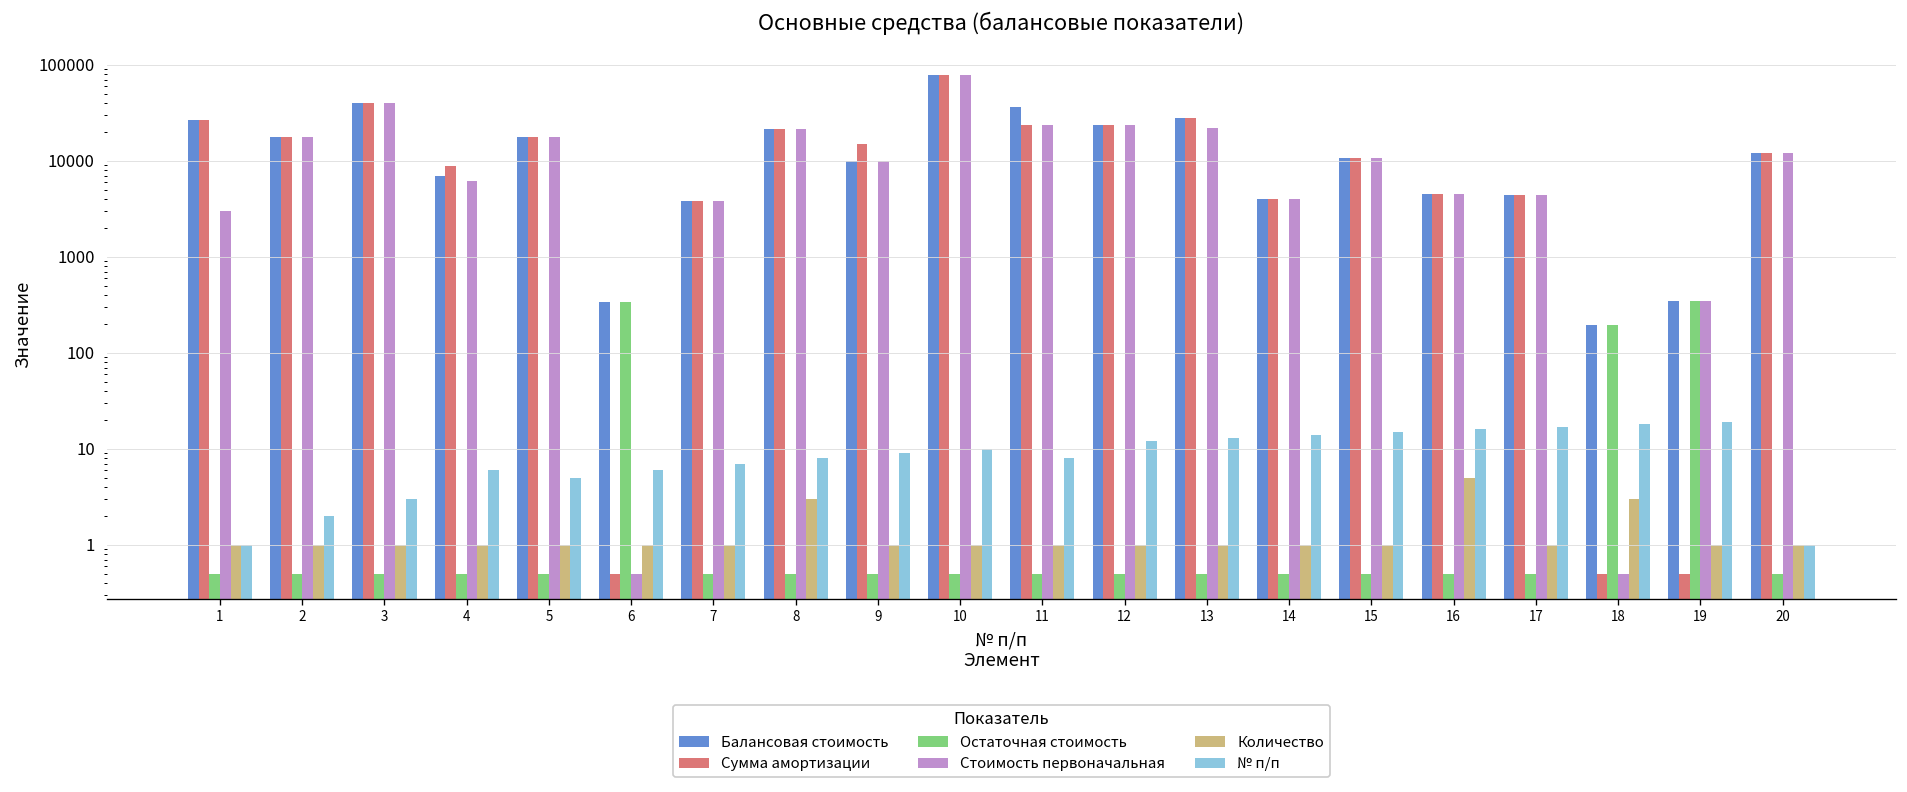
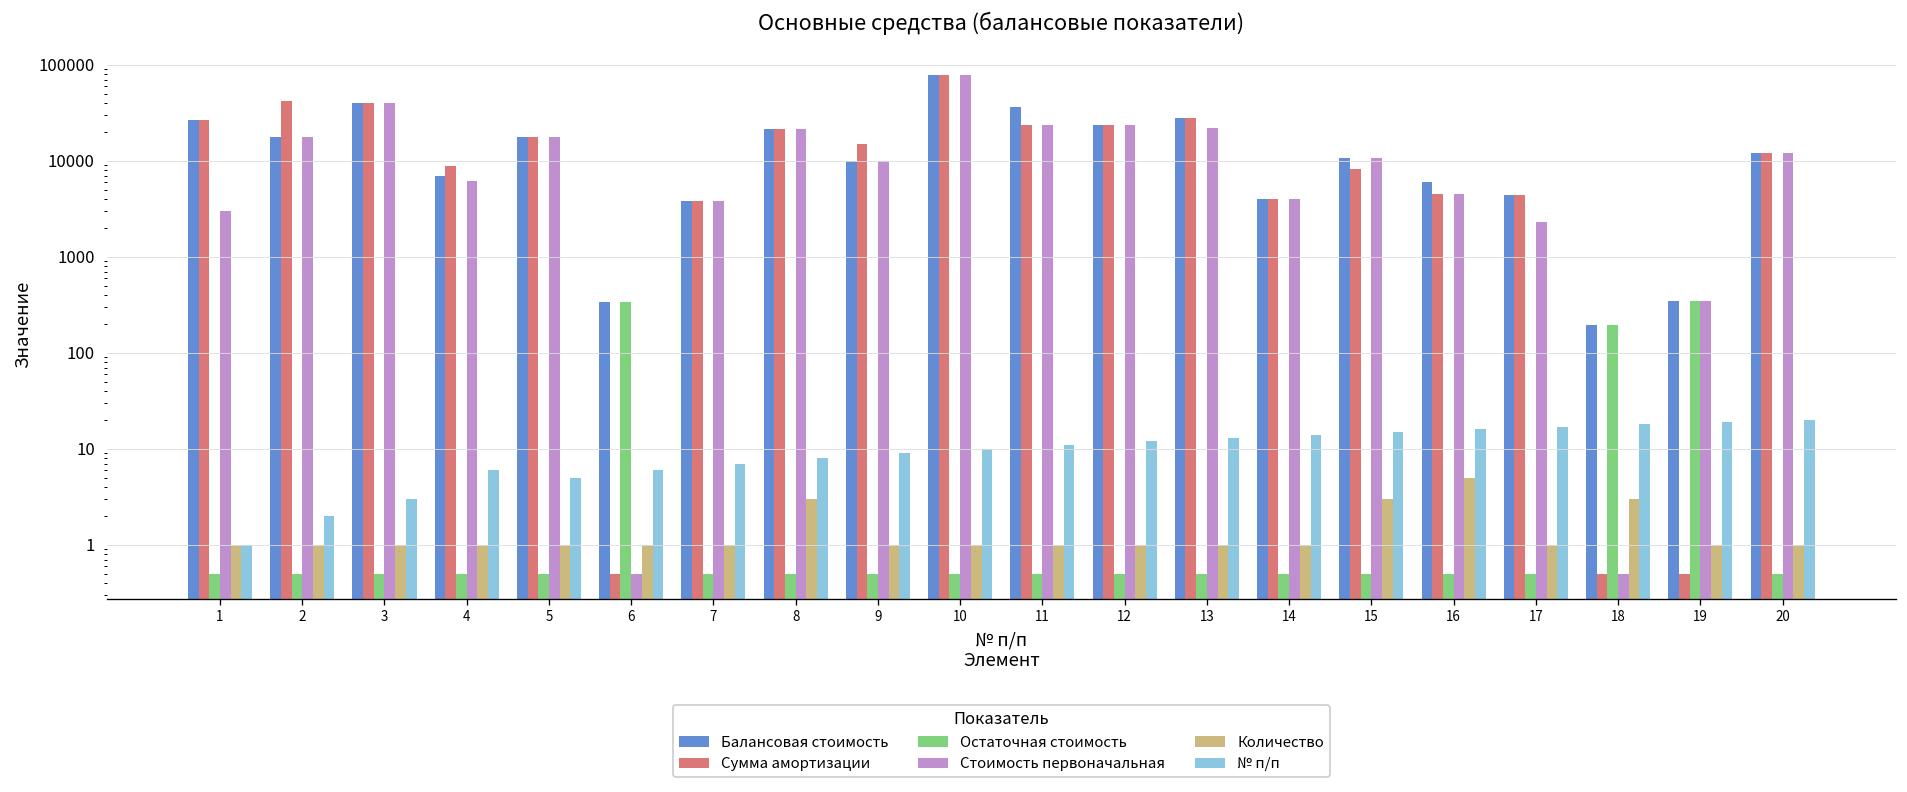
Сумма амортизации, 2: 18000 -> 40000
№ п/п, 11: 8 -> 11
Сумма амортизации, 15: 11000 -> 8000
Количество, 15: 1 -> 3
Балансовая стоимость, 16: 5000 -> 6000
Стоимость первоначальная, 17: 4000 -> 2300
№ п/п, 20: 1 -> 20
